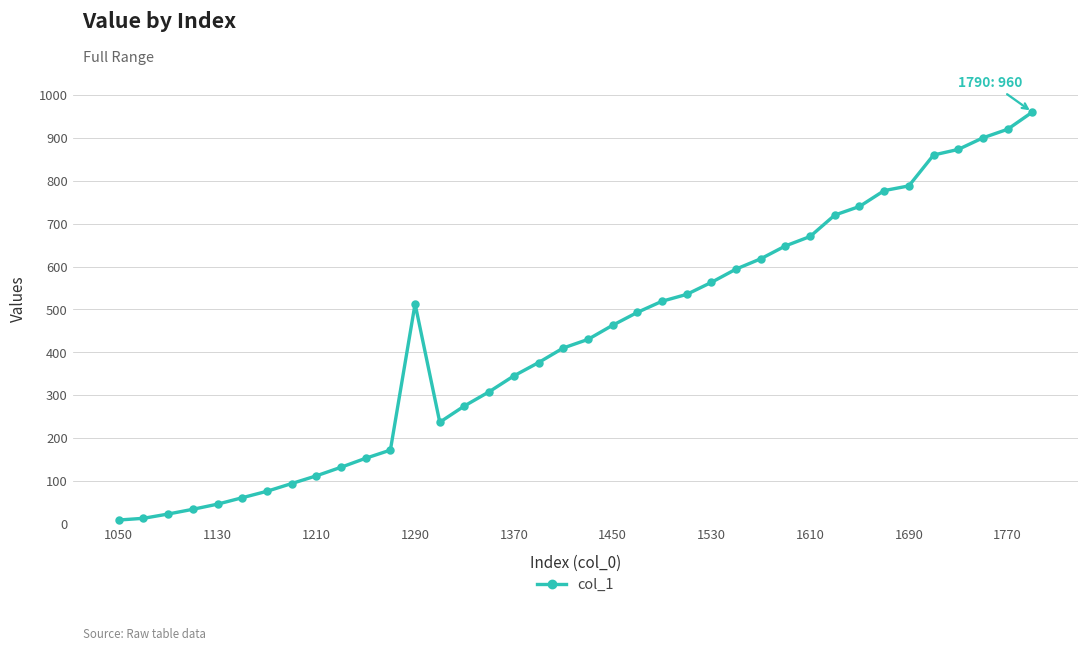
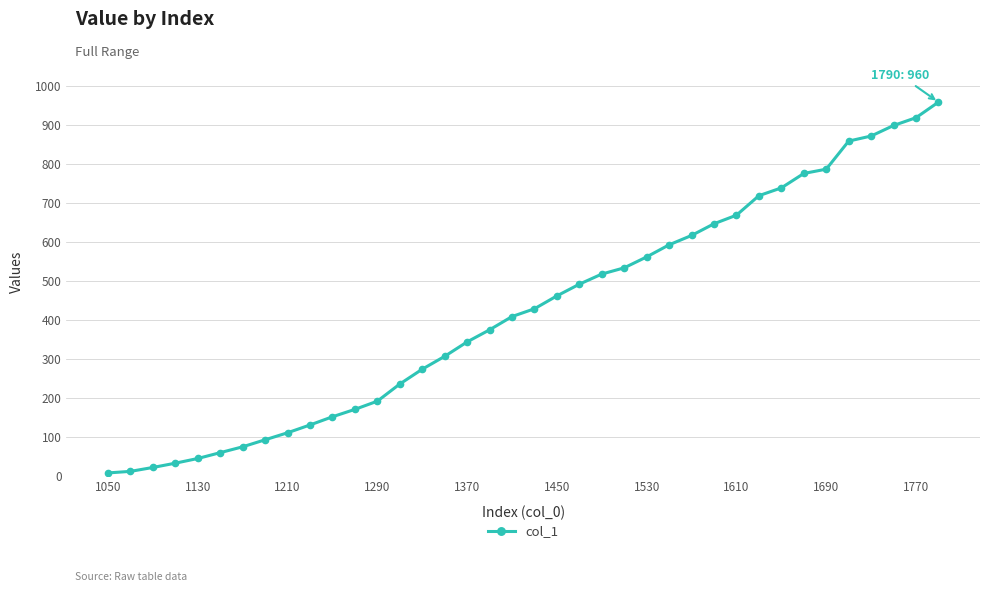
1290: 510 -> 190
